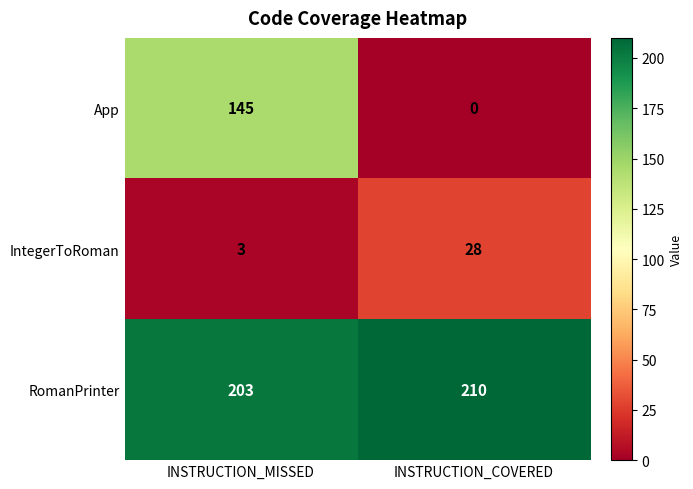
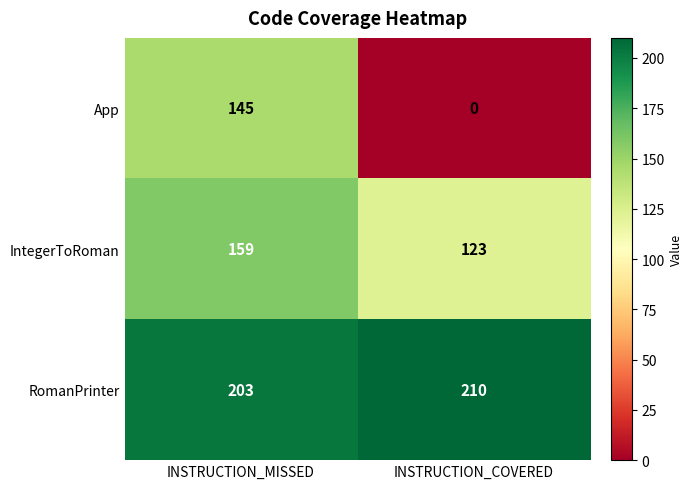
IntegerToRoman, INSTRUCTION_MISSED: 3 -> 159
IntegerToRoman, INSTRUCTION_COVERED: 28 -> 123
